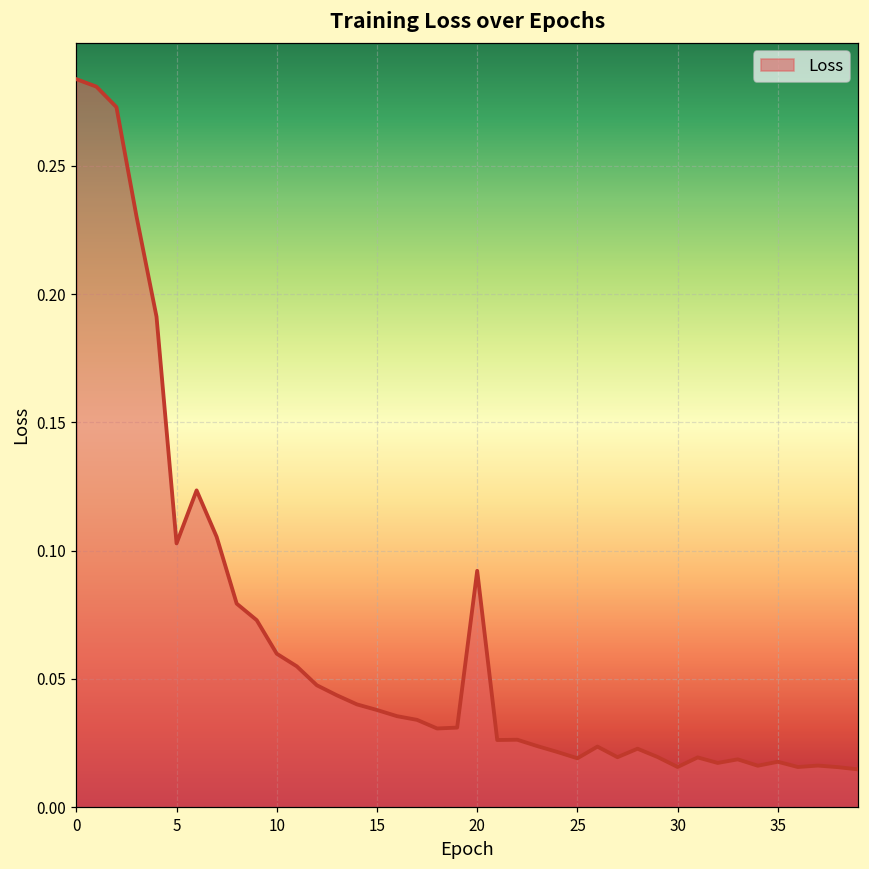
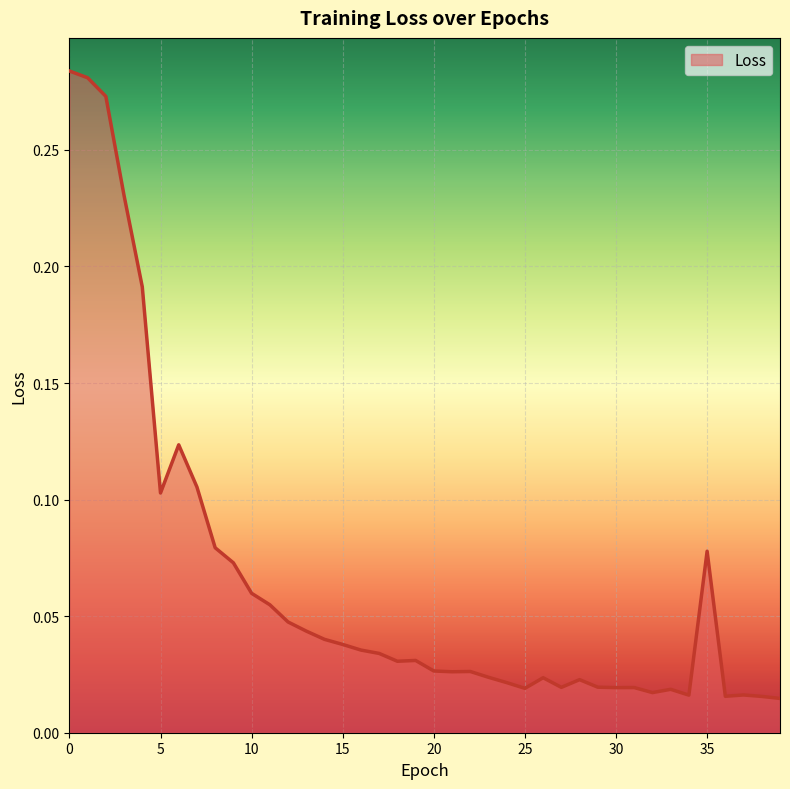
20: 0.092 -> 0.026
30: 0.016 -> 0.019
35: 0.018 -> 0.078
